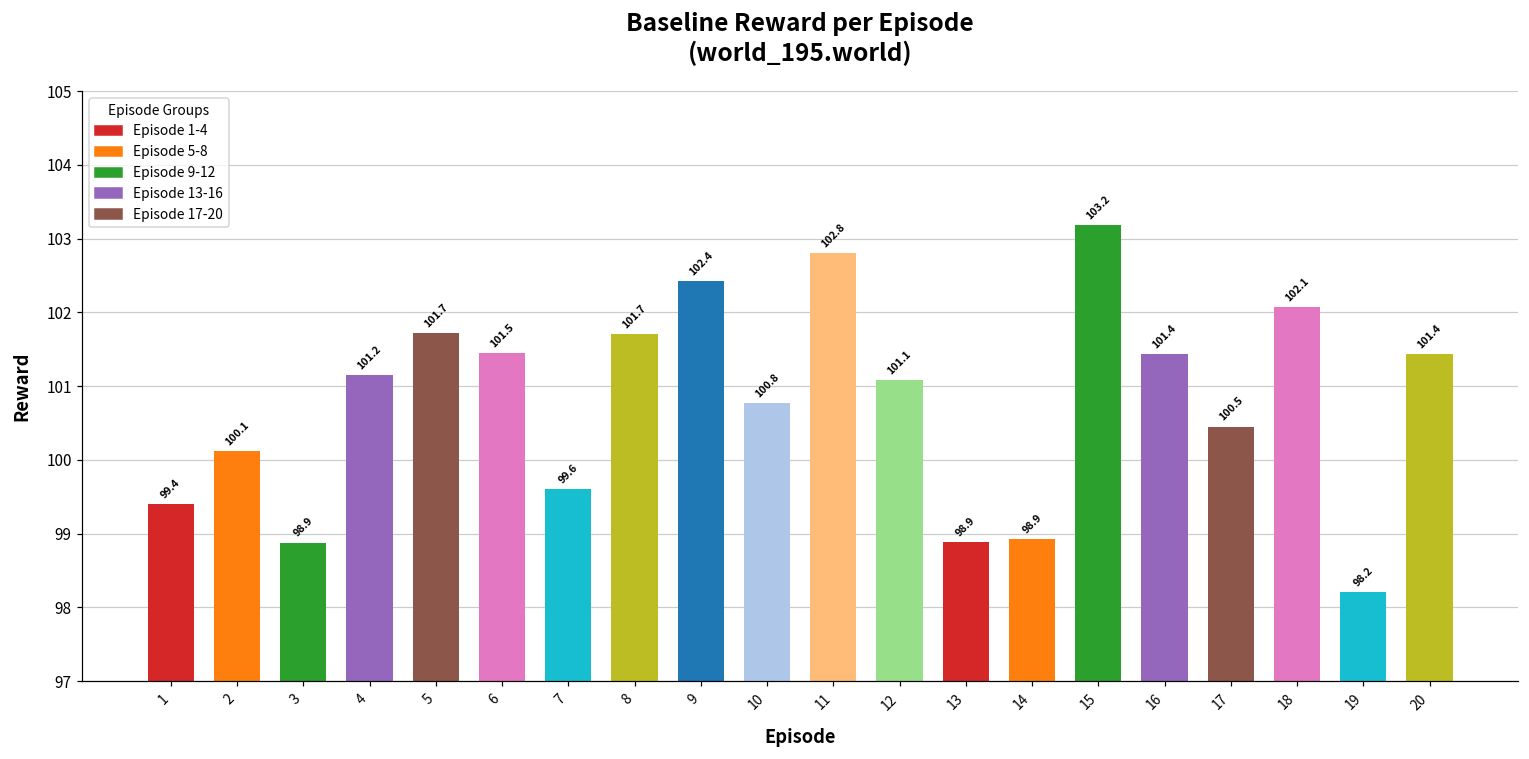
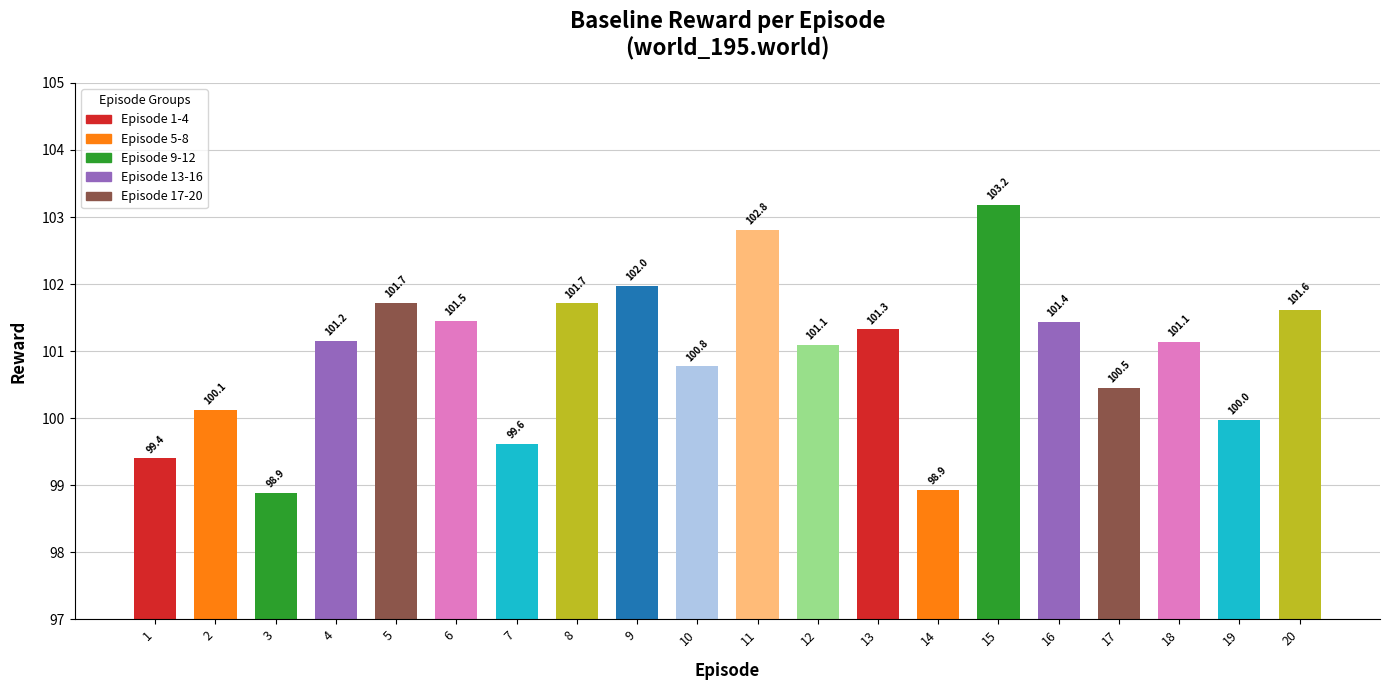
9: 102.4 -> 102.0
13: 98.9 -> 101.3
18: 102.1 -> 101.1
19: 98.2 -> 100.0
20: 101.4 -> 101.6
